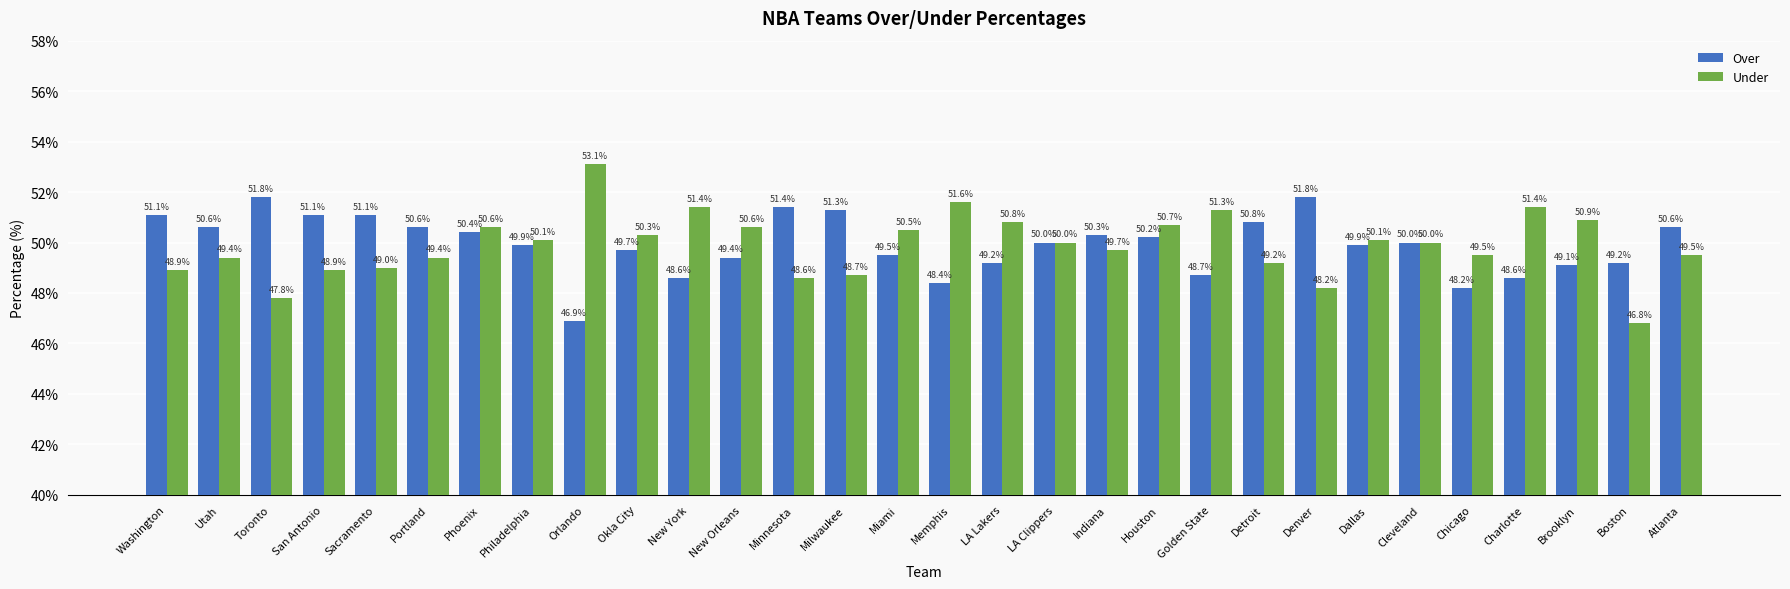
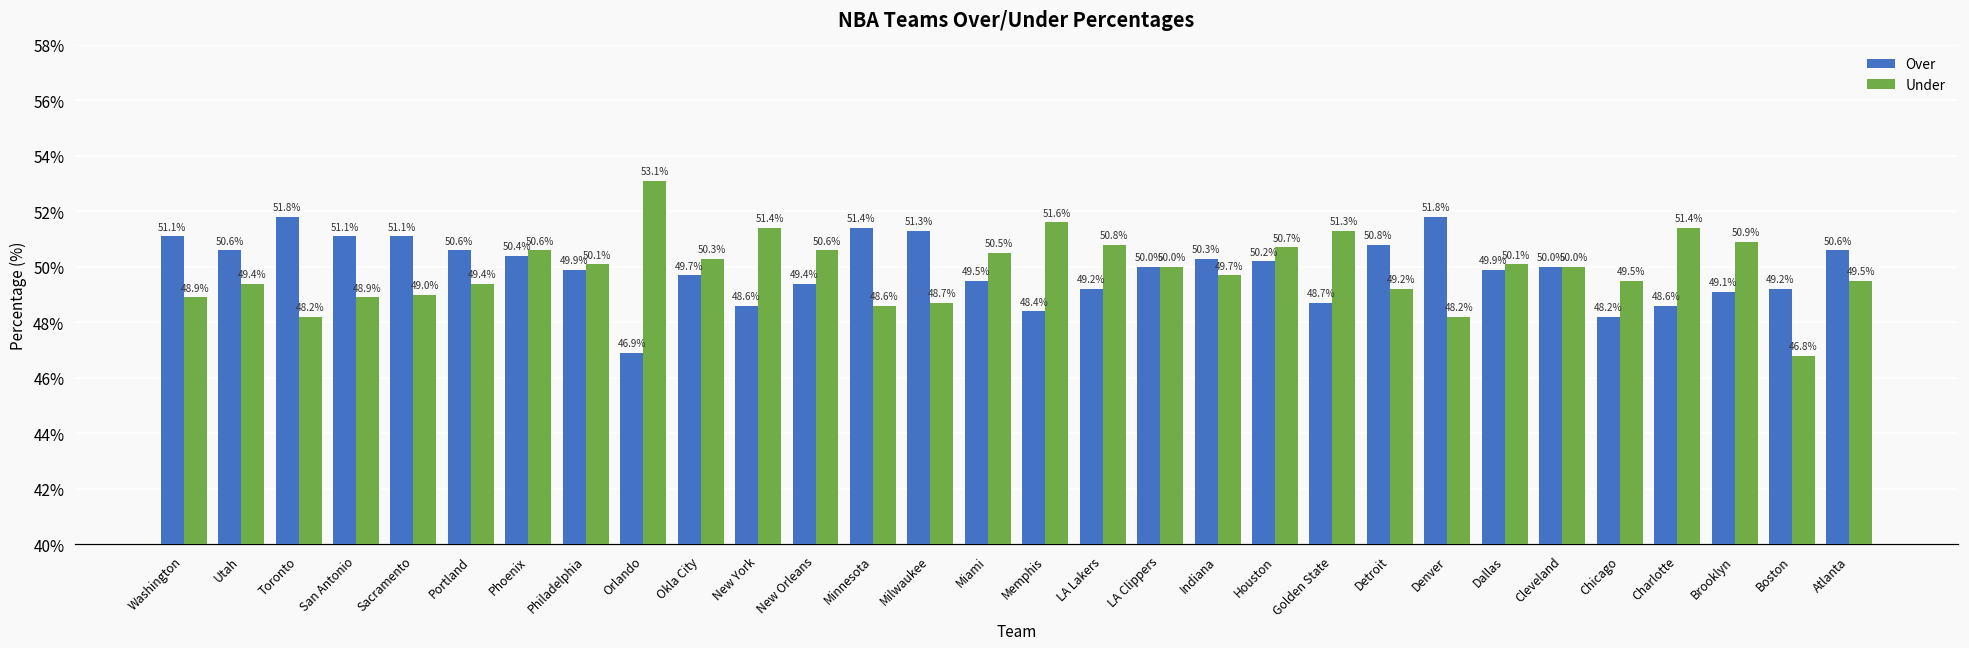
Under, Toronto: 47.8% -> 48.2%
